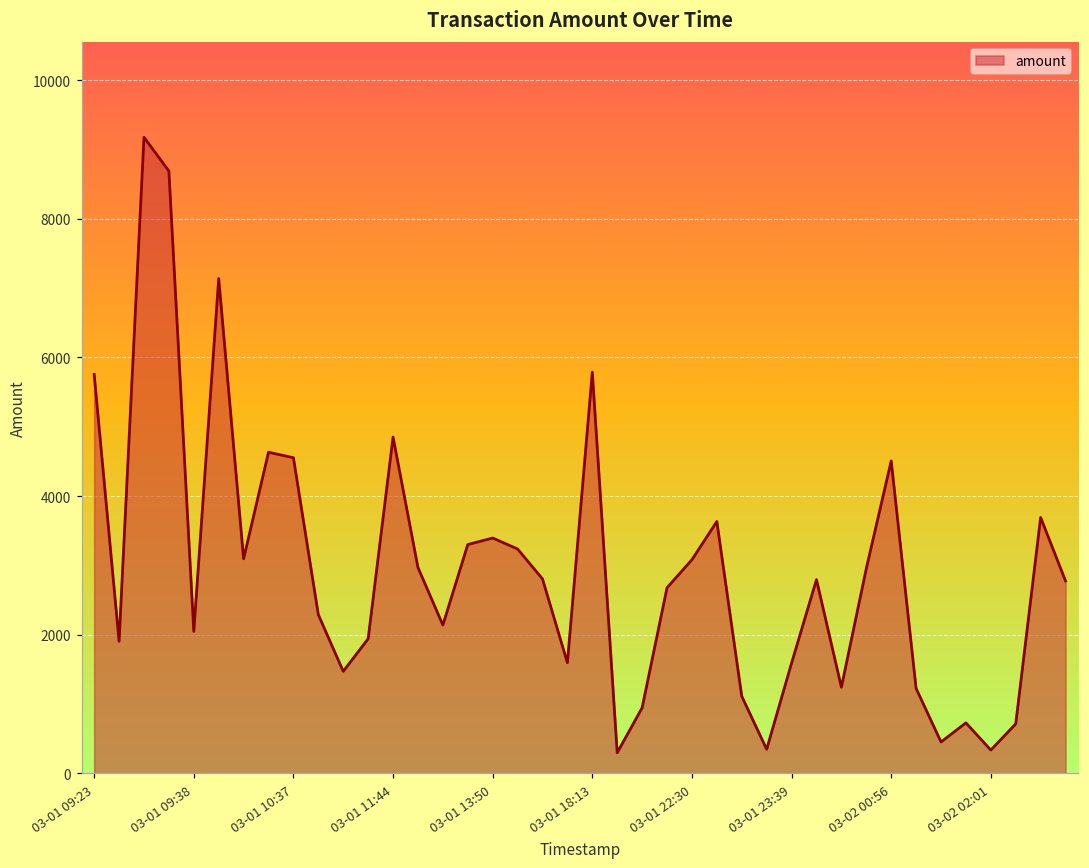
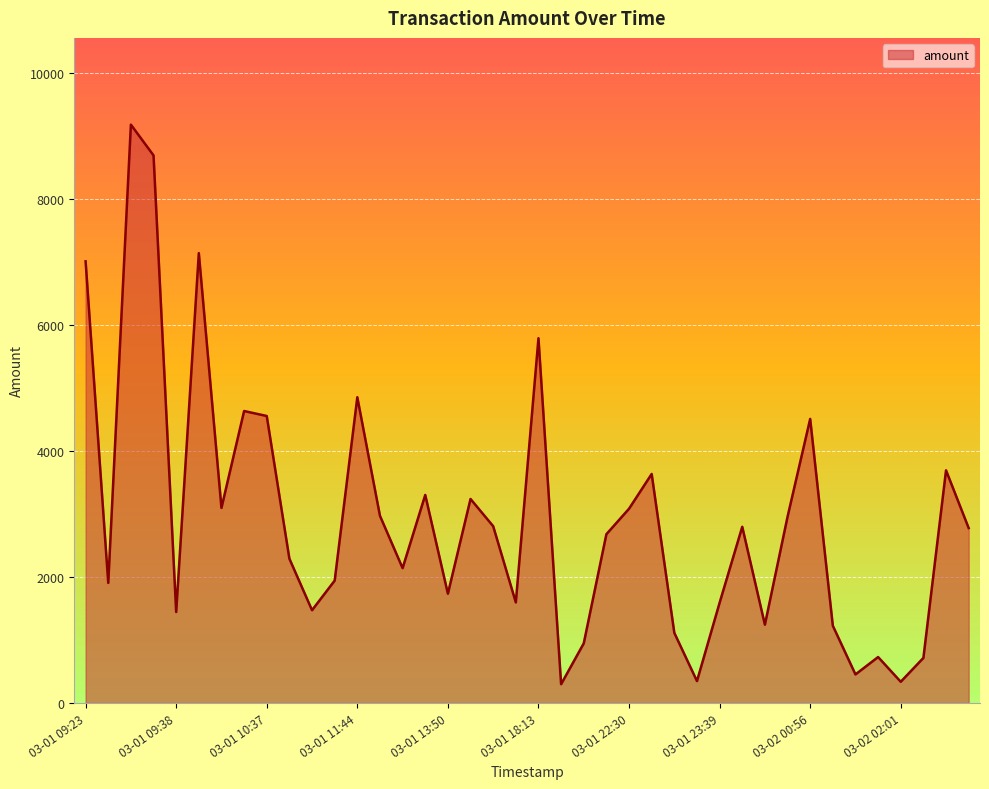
03-01 09:23: 5800 -> 7000
03-01 09:38: 2000 -> 1400
03-01 13:50: 3400 -> 1700
